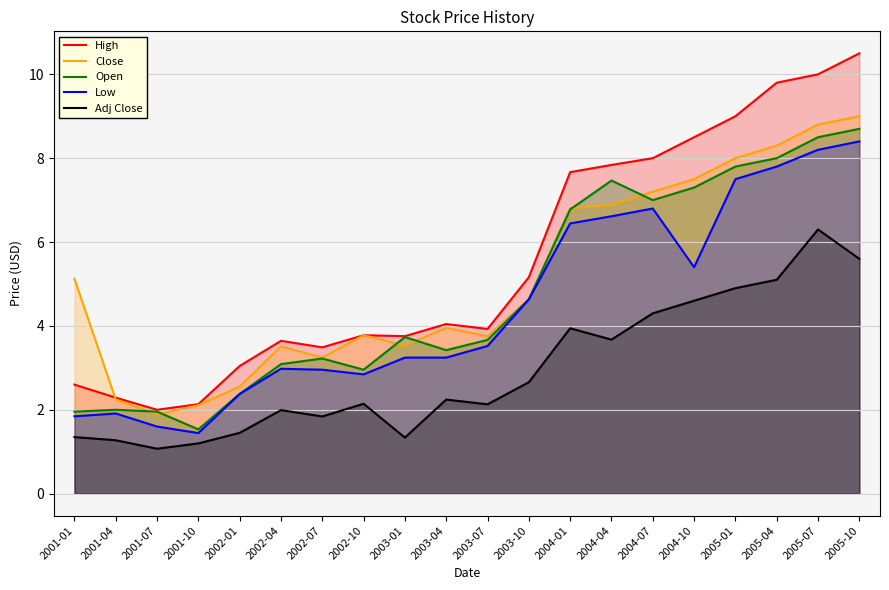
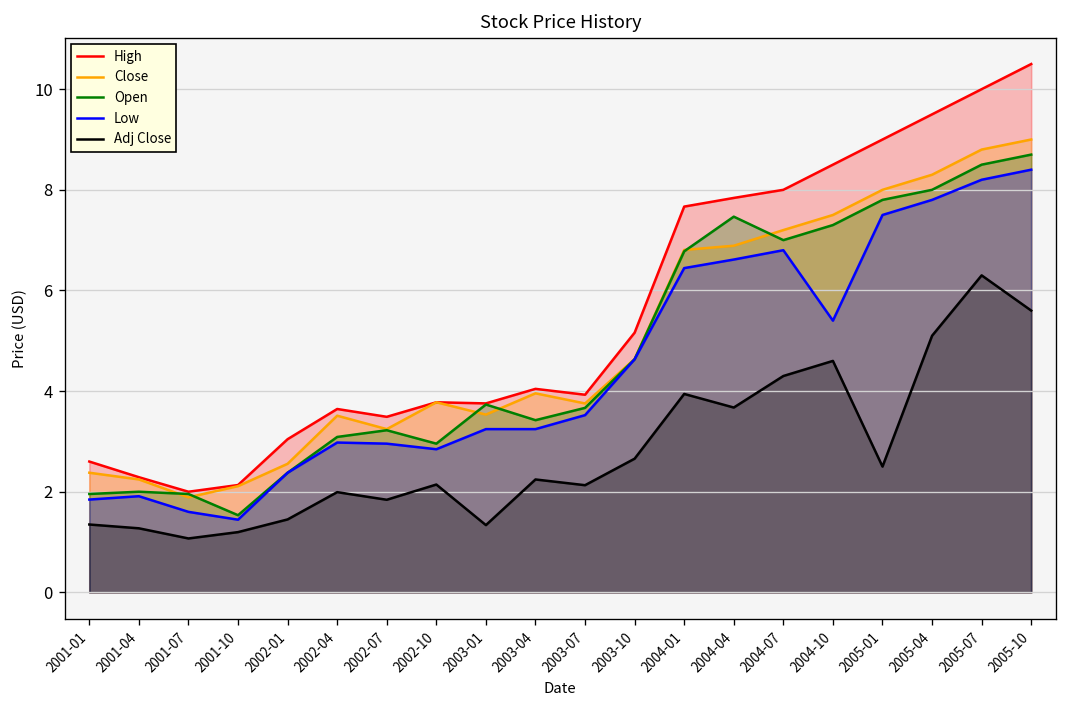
Close, 2001-01: 5.1 -> 2.4
Adj Close, 2005-01: 4.9 -> 2.5
High, 2005-04: 9.8 -> 9.5
